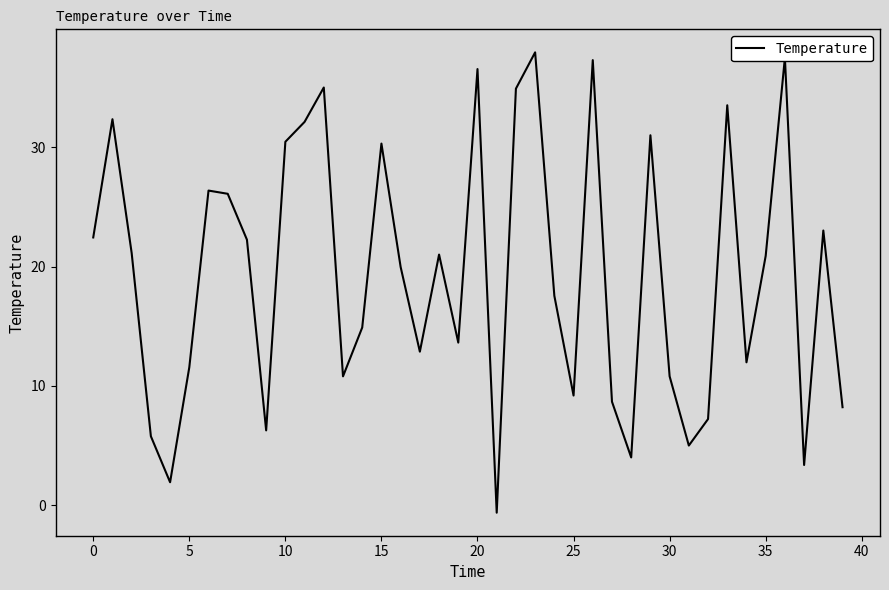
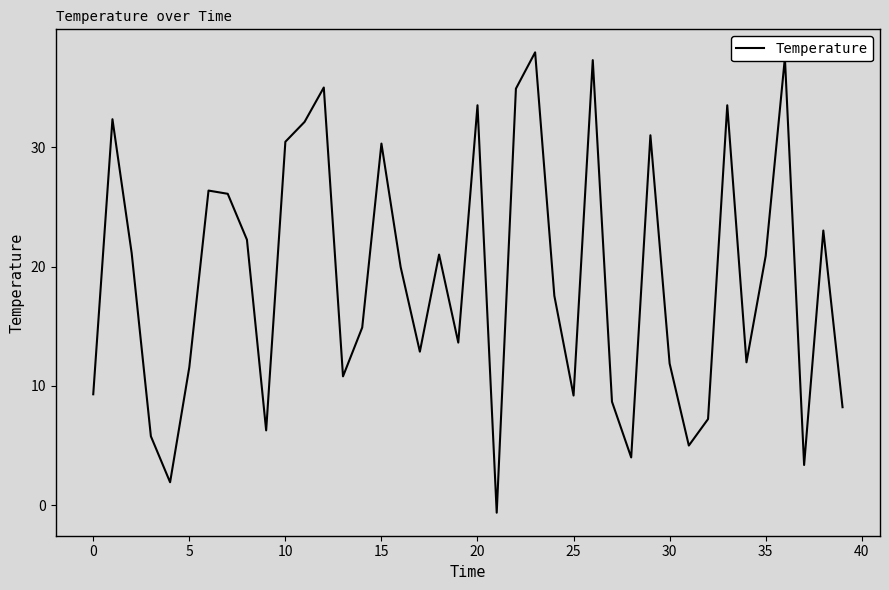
0: 22.4 -> 9.3
20: 36.5 -> 33.5
30: 10.8 -> 11.9
